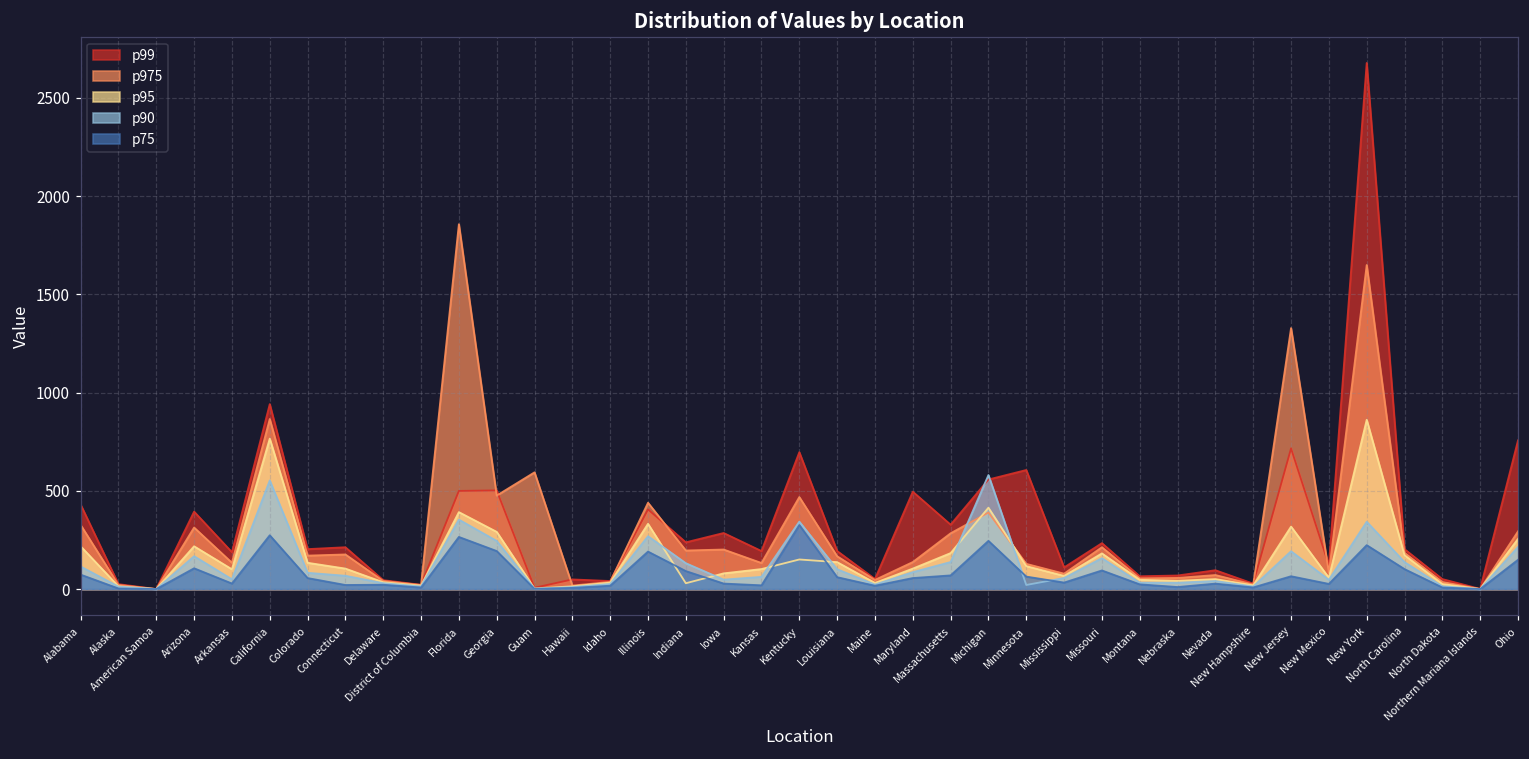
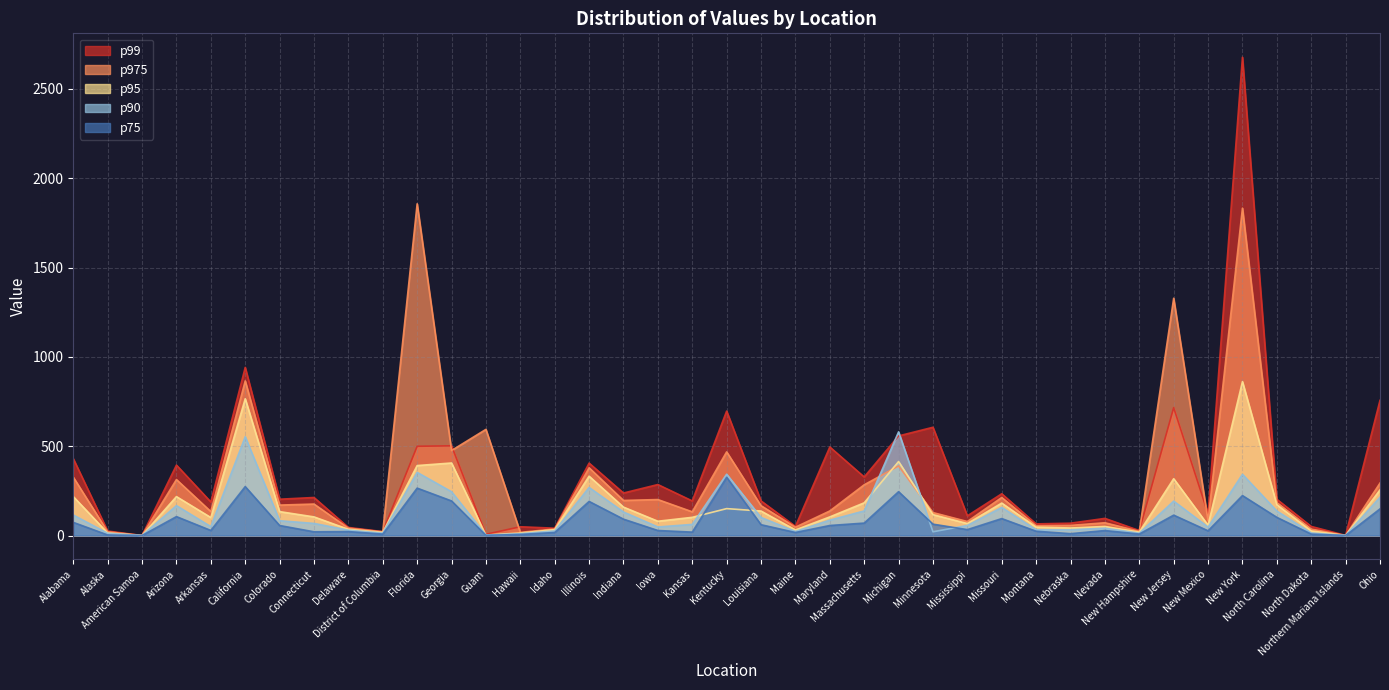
p95, Georgia: 290 -> 410
p975, Illinois: 440 -> 380
p95, Indiana: 30 -> 160
p75, New Jersey: 70 -> 110
p975, New York: 1650 -> 1830
